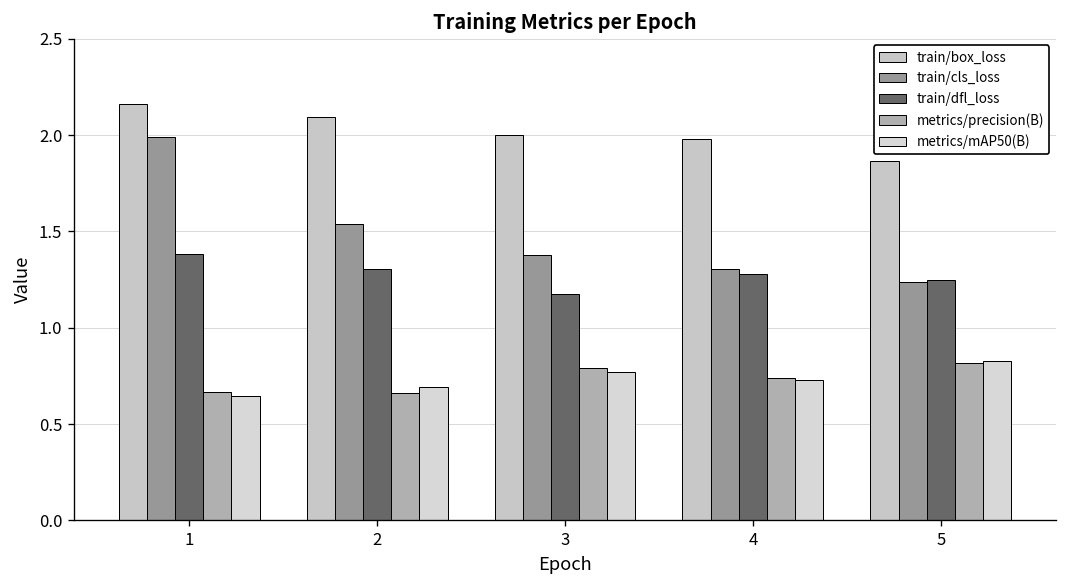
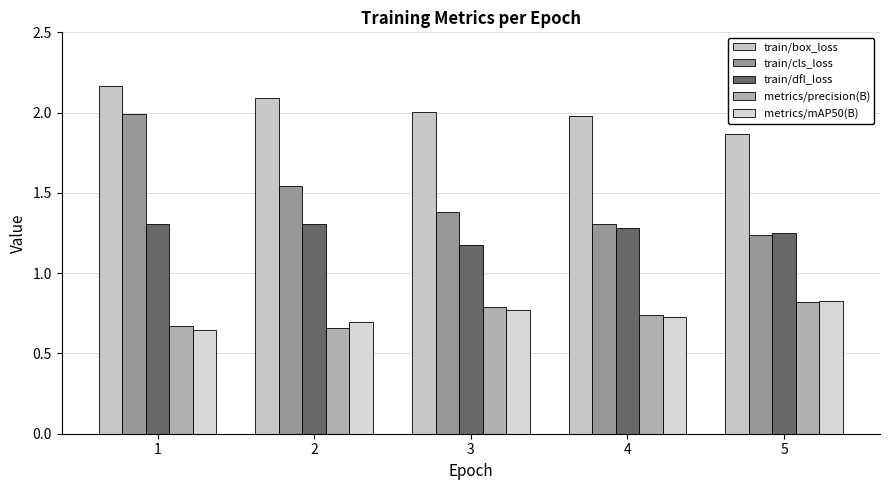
train/dfl_loss, 1: 1.38 -> 1.31
